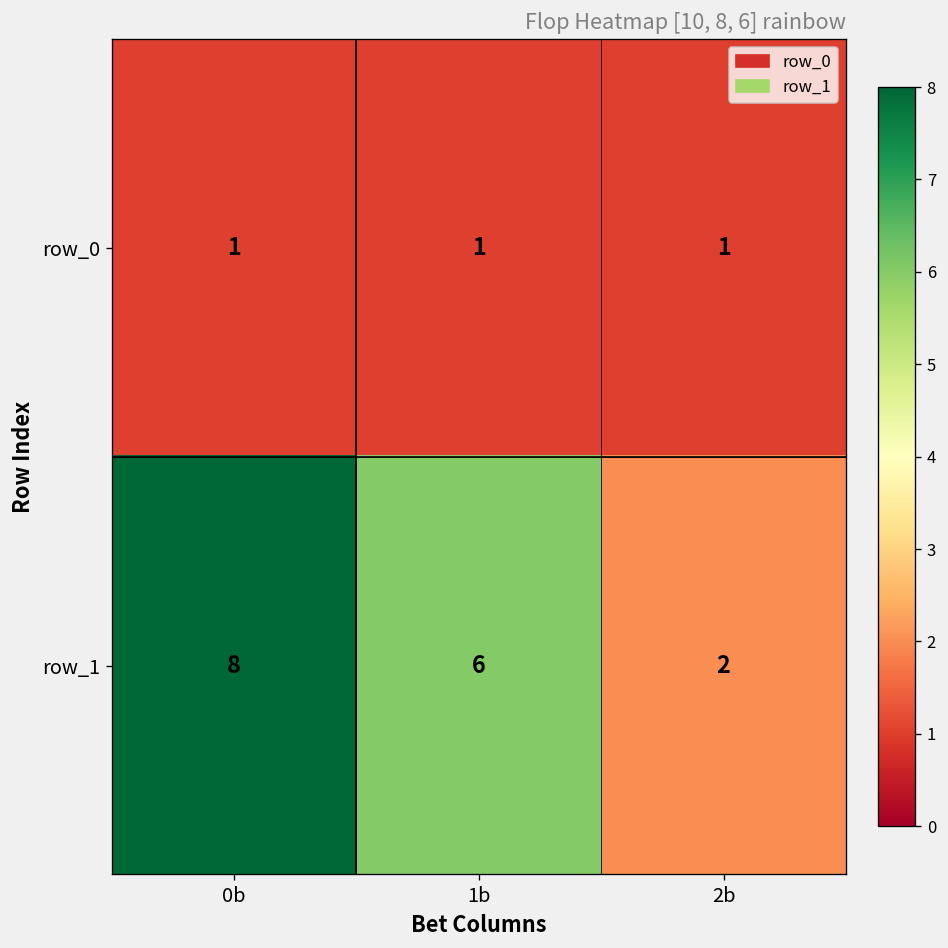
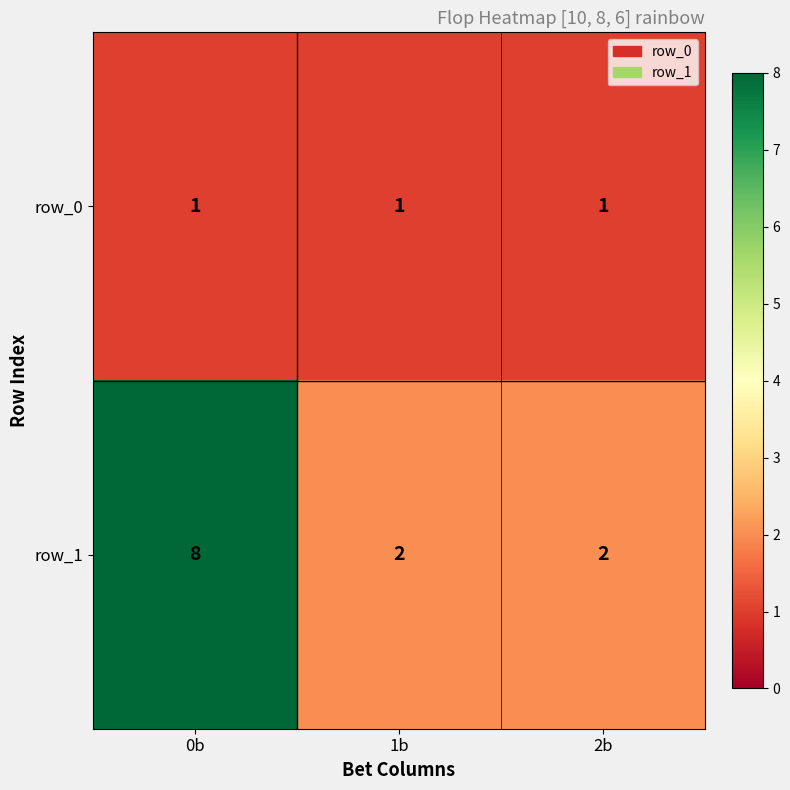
row_1, 1b: 6 -> 2
